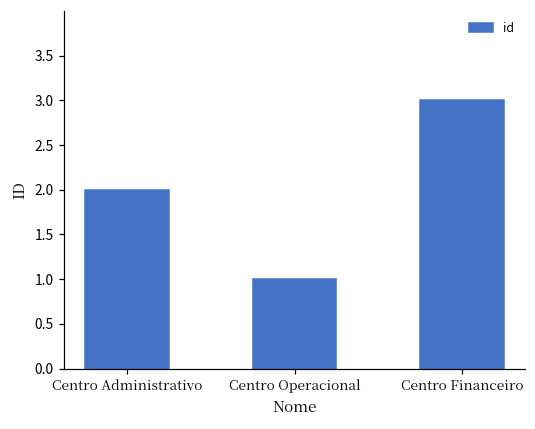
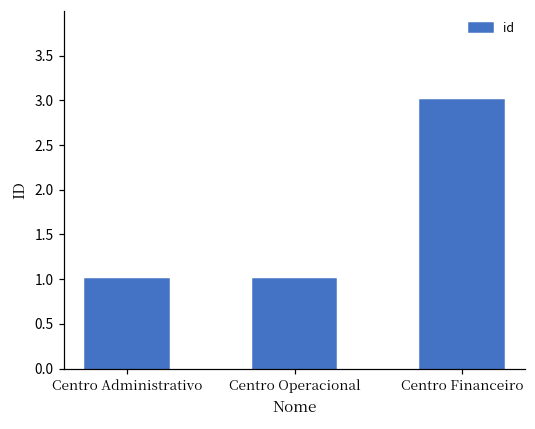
Centro Administrativo: 2 -> 1
